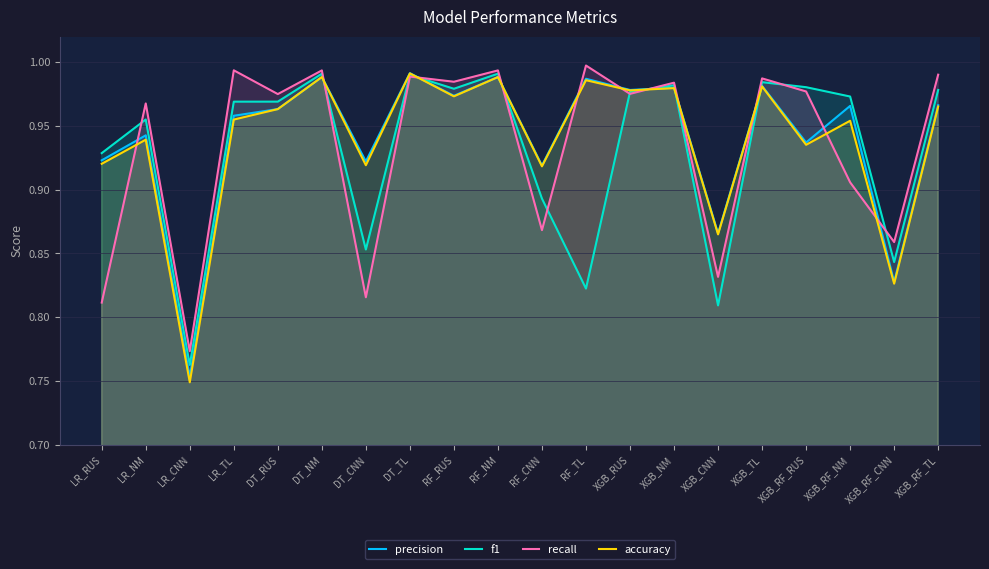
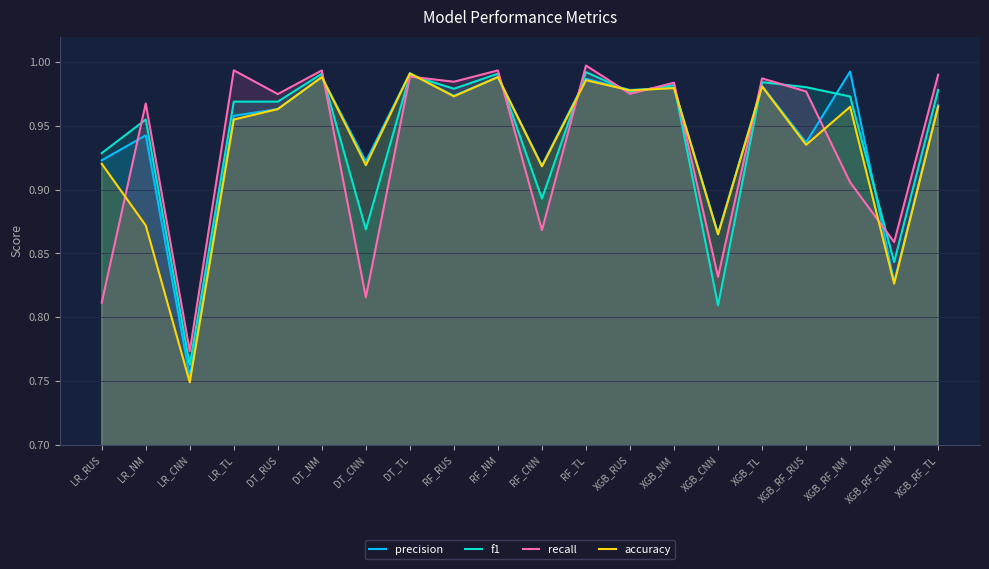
accuracy, LR_NM: 0.939 -> 0.872
f1, DT_CNN: 0.853 -> 0.869
f1, RF_TL: 0.822 -> 0.992
precision, XGB_RF_NM: 0.966 -> 0.993
accuracy, XGB_RF_NM: 0.954 -> 0.965
